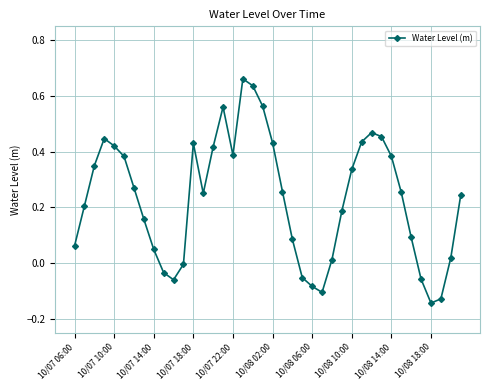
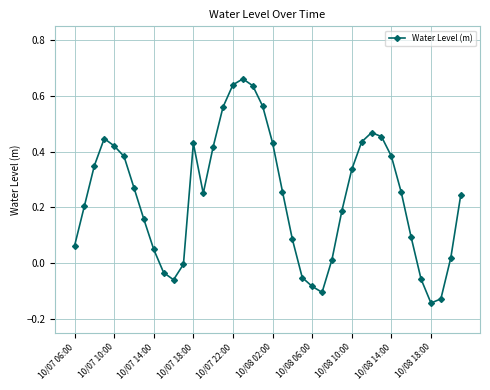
10/07 22:00: 0.39 -> 0.64
